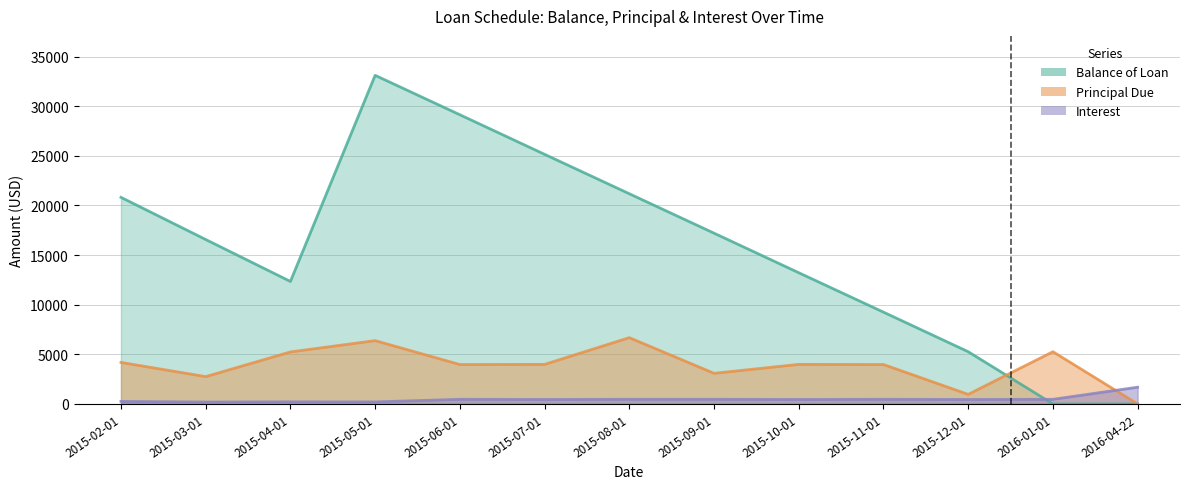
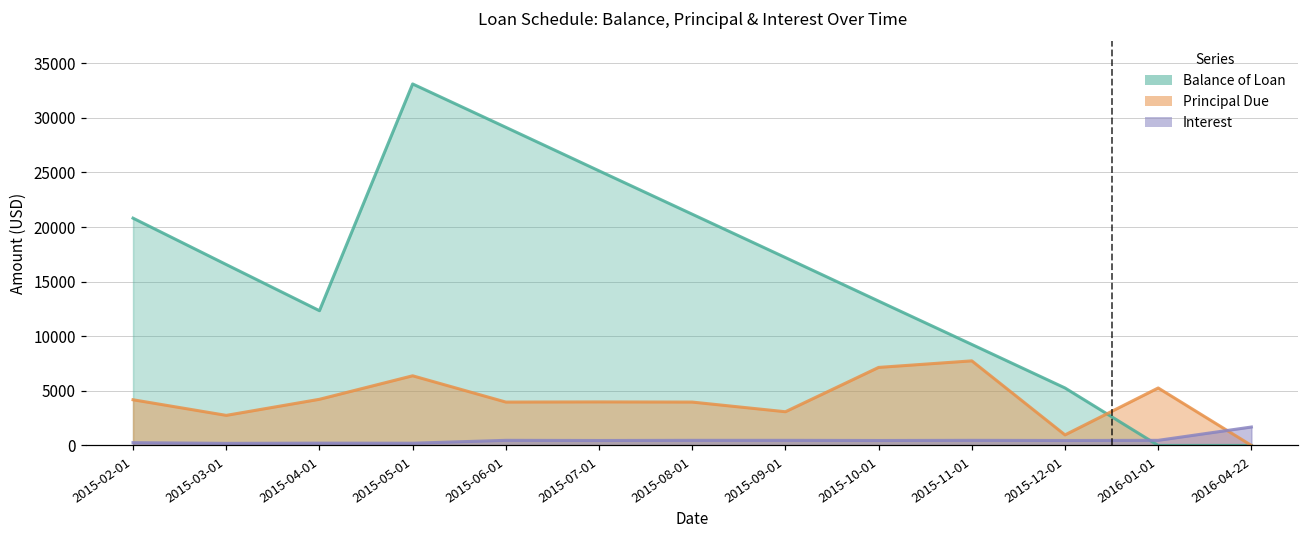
Principal Due, 2015-04-01: 5000 -> 4000
Principal Due, 2015-08-01: 7000 -> 4000
Principal Due, 2015-10-01: 4000 -> 7000
Principal Due, 2015-11-01: 4000 -> 8000
